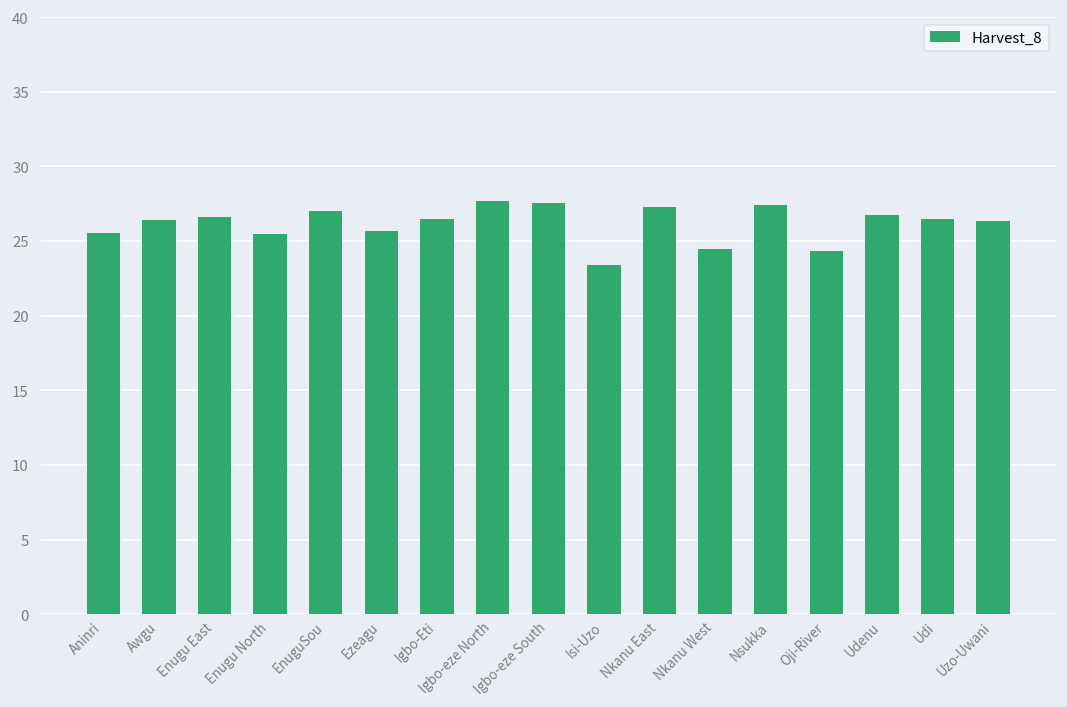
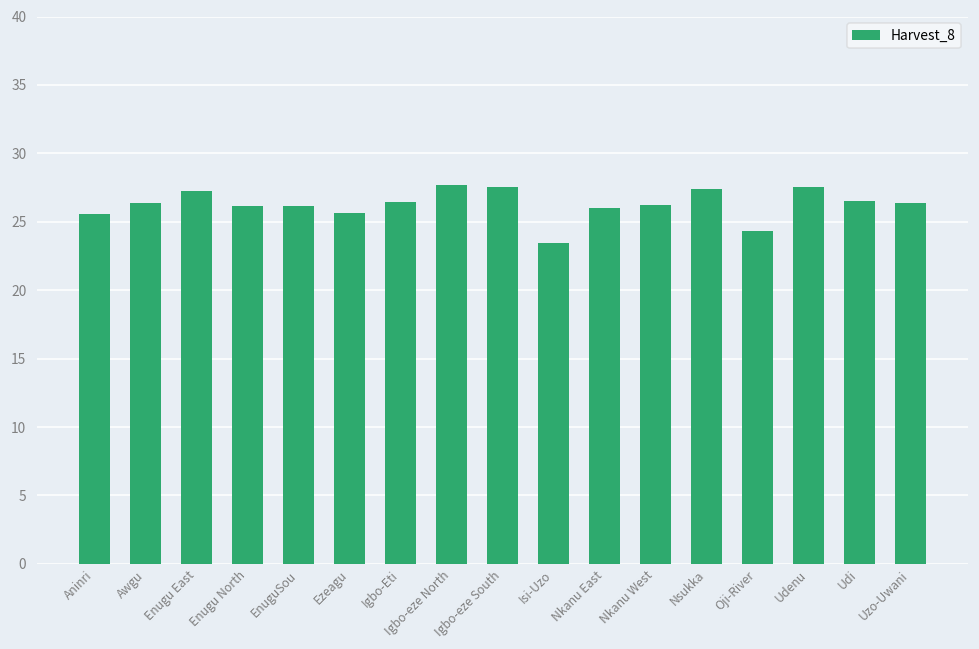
Enugu East: 26.6 -> 27.3
Enugu North: 25.4 -> 26.2
EnuguSou: 27.0 -> 26.2
Nkanu East: 27.3 -> 26.0
Nkanu West: 24.5 -> 26.3
Udenu: 26.7 -> 27.6
